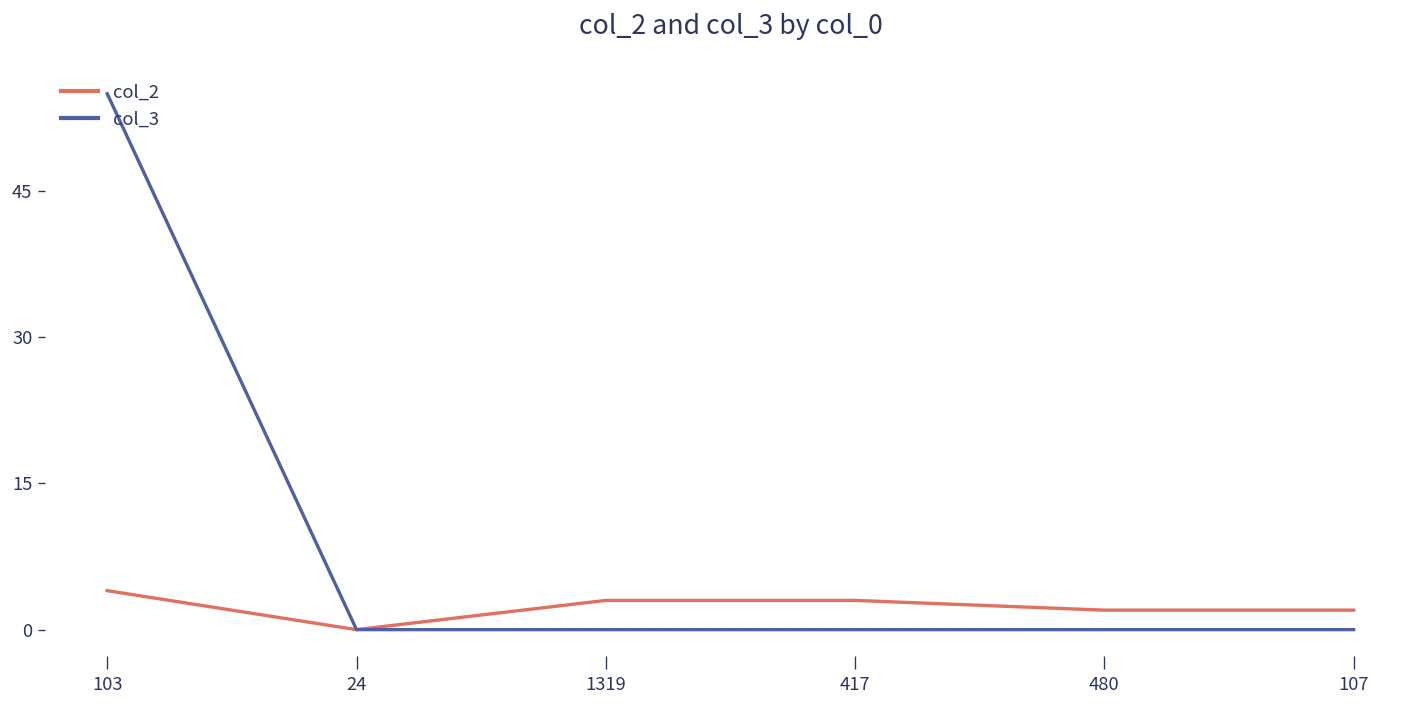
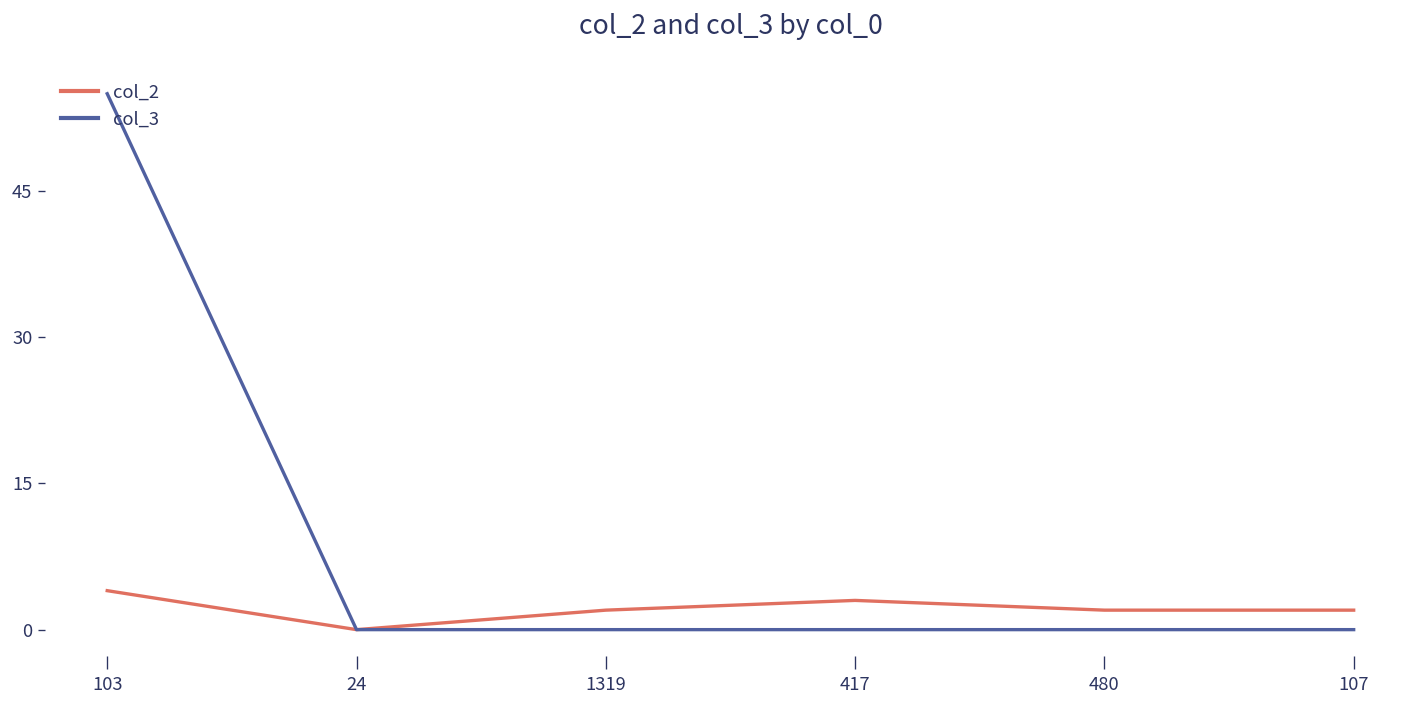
col_2, 1319: 3 -> 2
